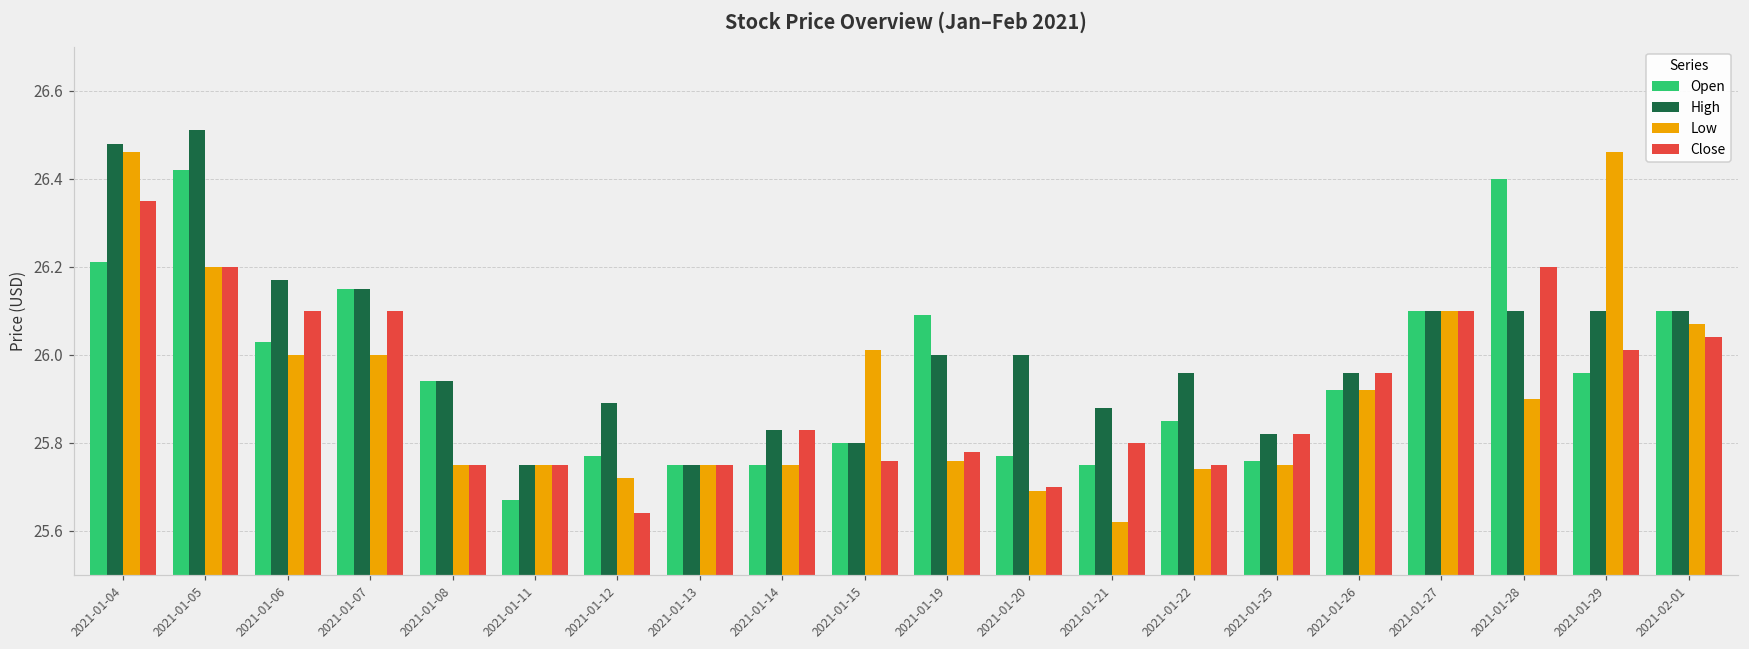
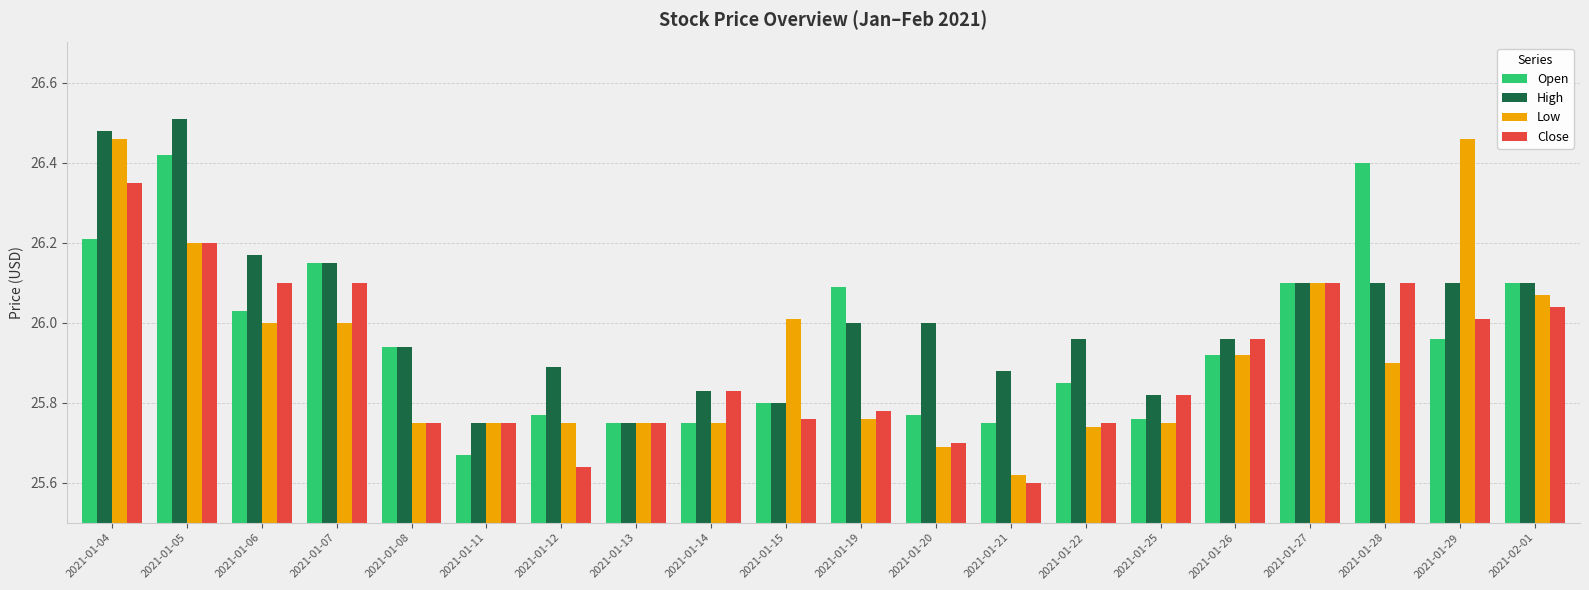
Low, 2021-01-12: 25.72 -> 25.75
Close, 2021-01-21: 25.8 -> 25.6
Close, 2021-01-28: 26.2 -> 26.1
